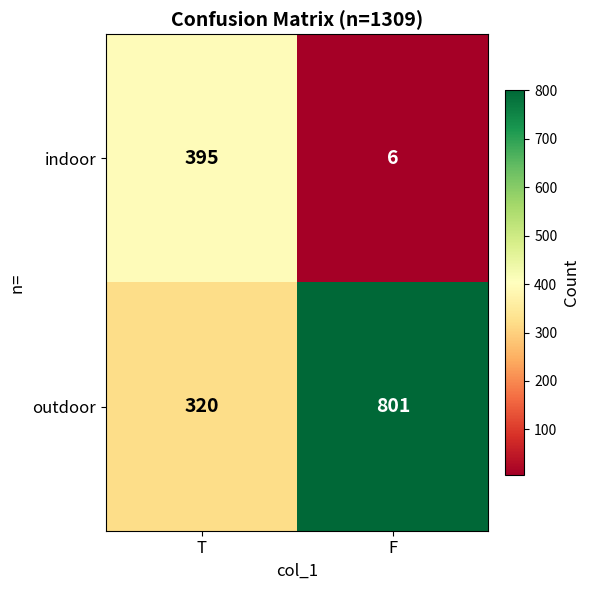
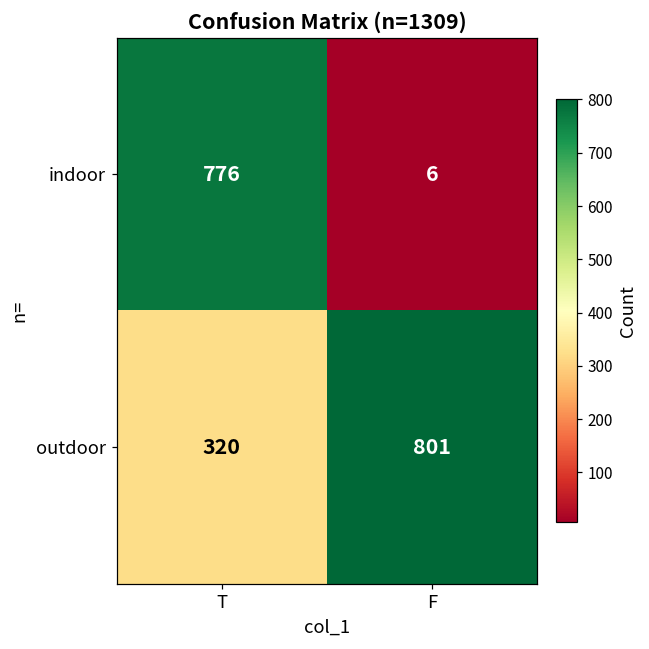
indoor, T: 395 -> 776
